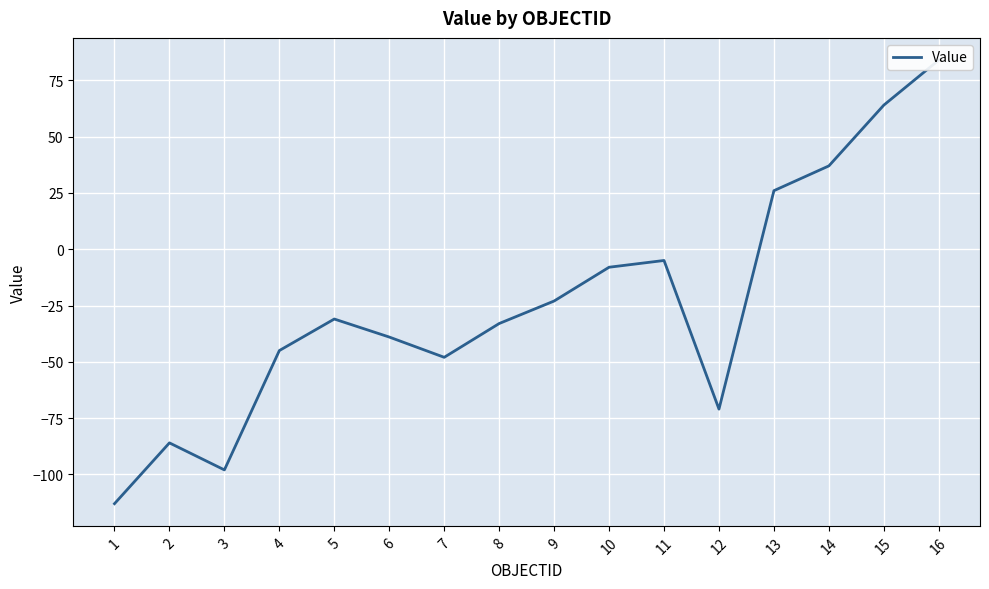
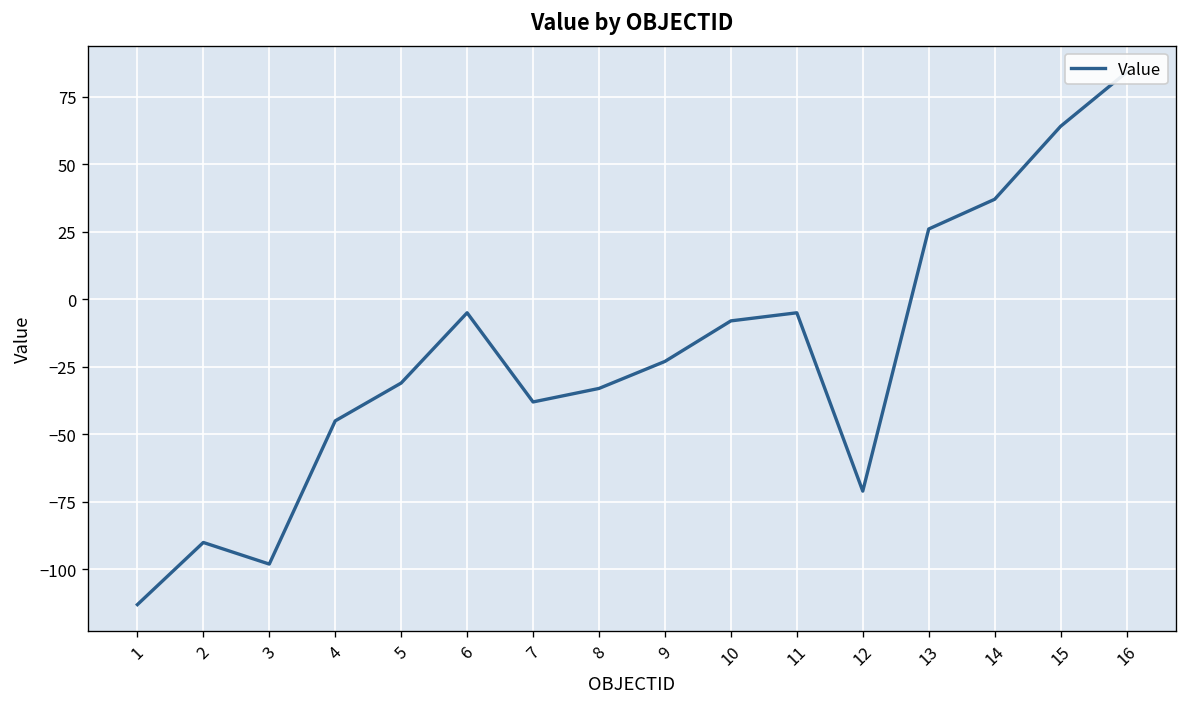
2: -86 -> -90
6: -39 -> -5
7: -48 -> -38
